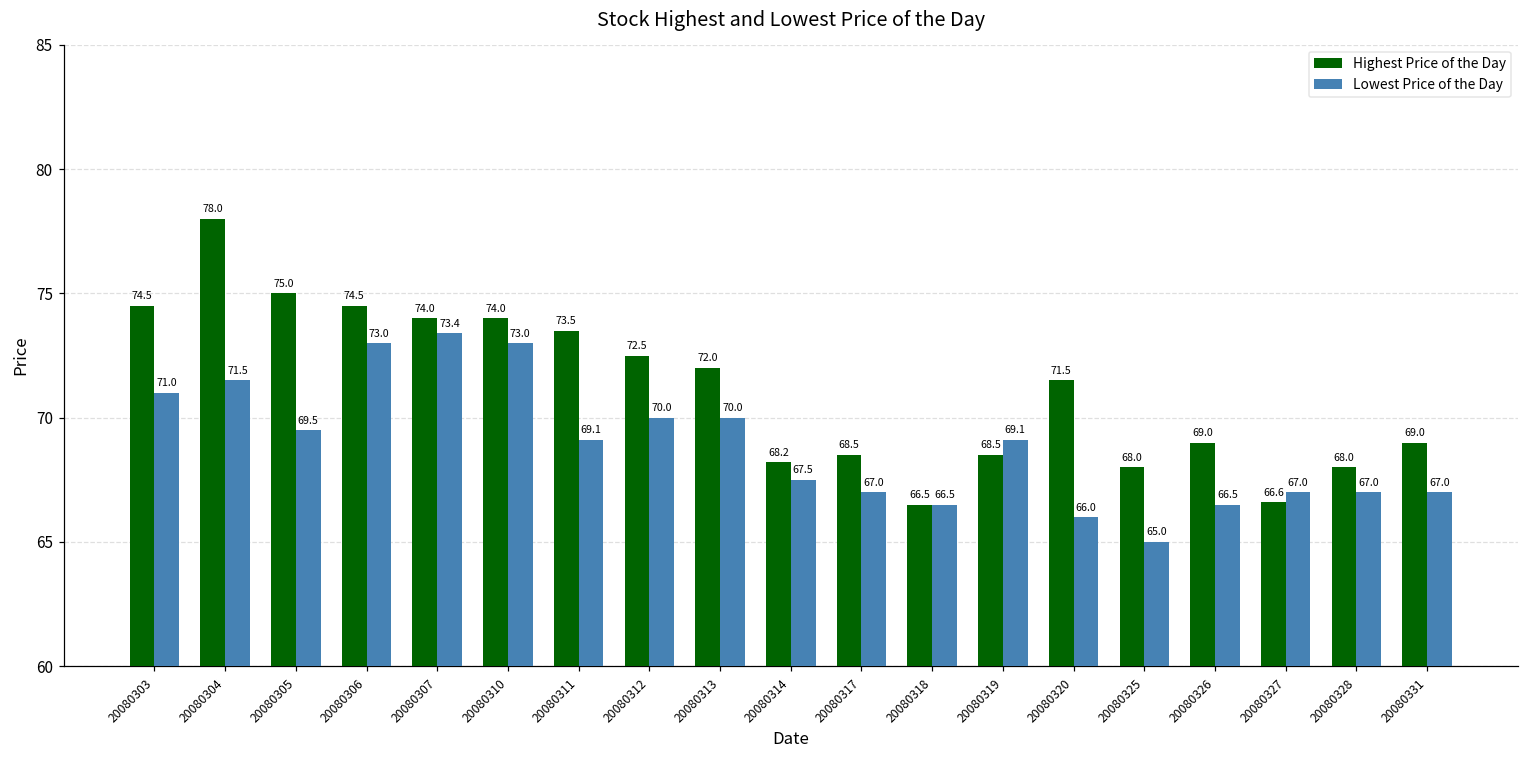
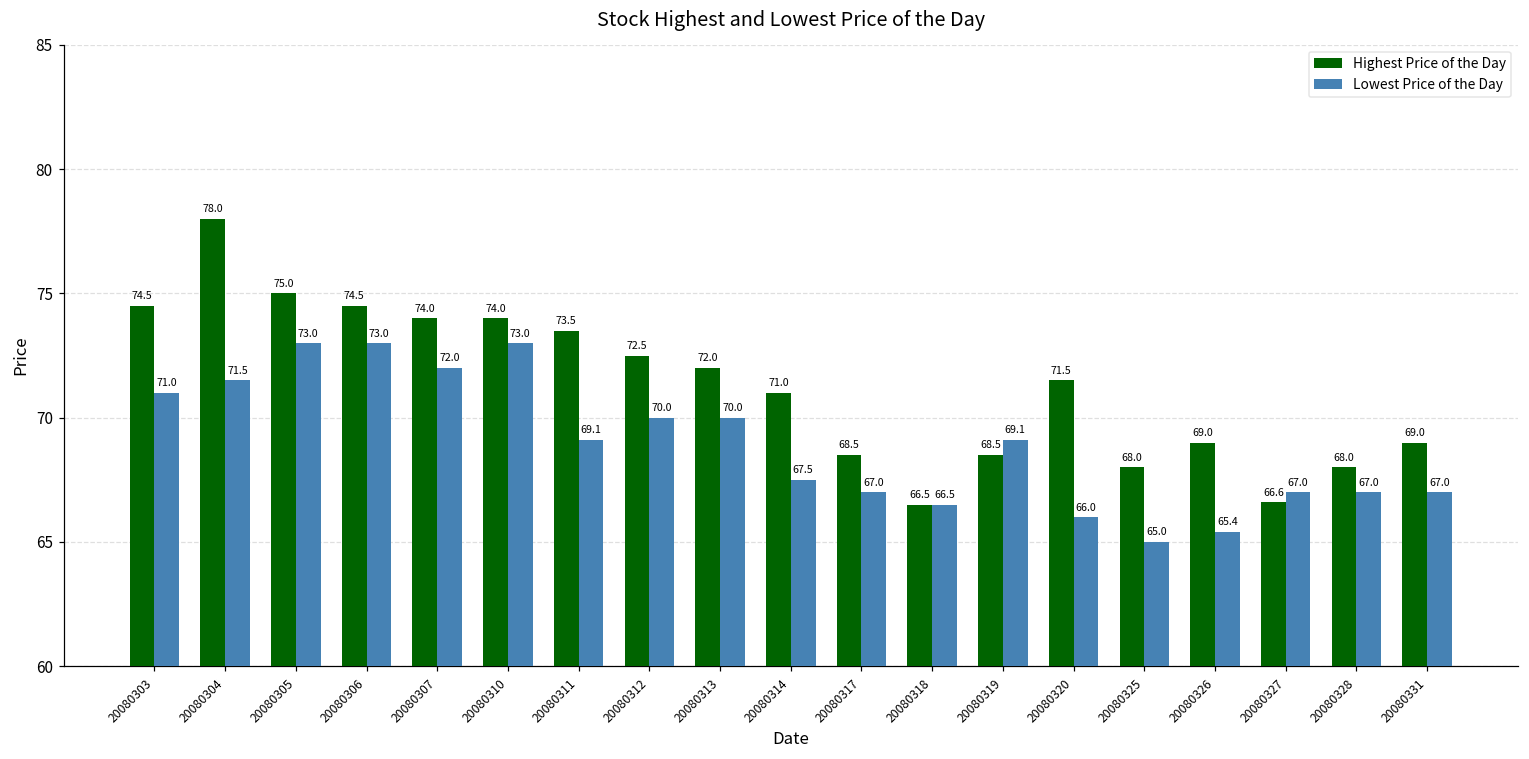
Lowest Price of the Day, 20080305: 69.5 -> 73.0
Lowest Price of the Day, 20080307: 73.4 -> 72.0
Highest Price of the Day, 20080314: 68.2 -> 71.0
Lowest Price of the Day, 20080326: 66.5 -> 65.4
